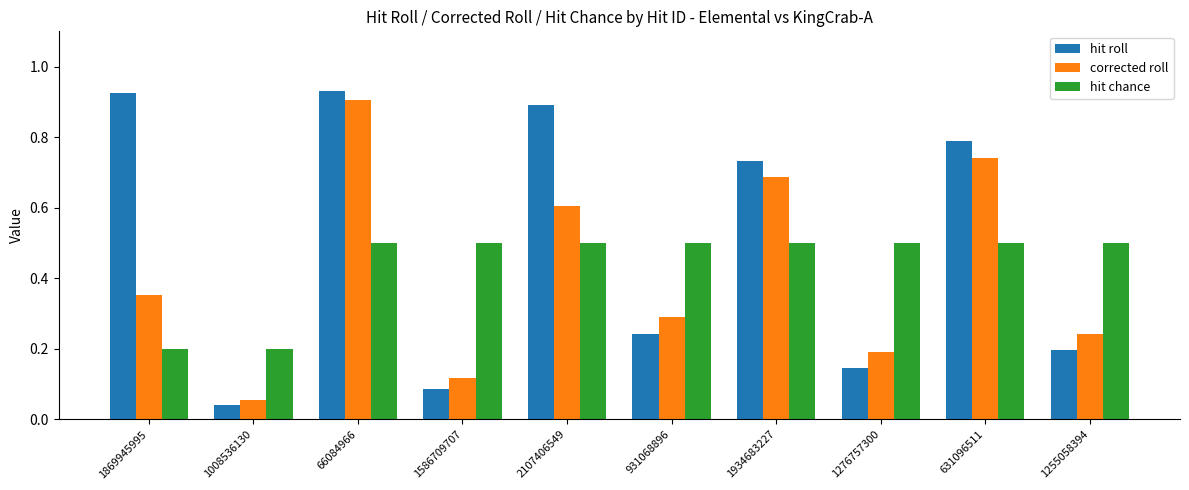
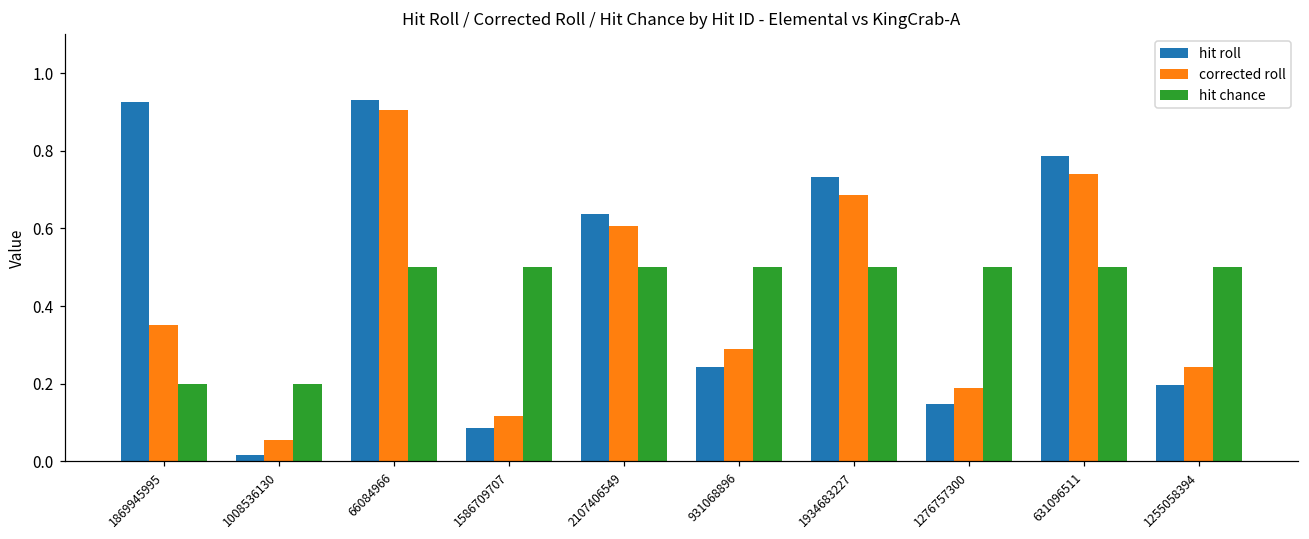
hit roll, 1008536130: 0.04 -> 0.02
hit roll, 2107406549: 0.89 -> 0.64
